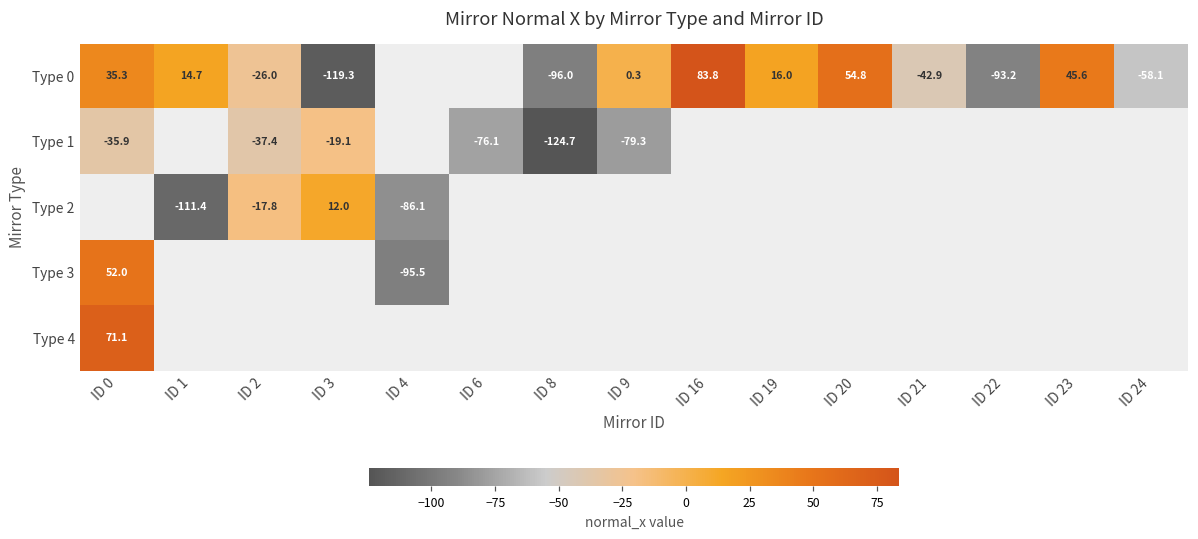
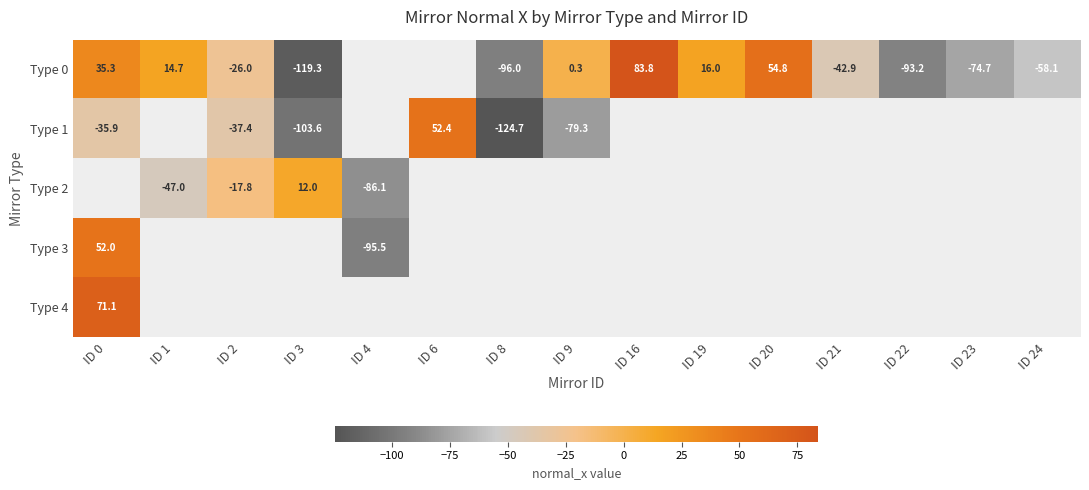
Type 0, ID 23: 45.6 -> -74.7
Type 1, ID 3: -19.1 -> -103.6
Type 1, ID 6: -76.1 -> 52.4
Type 2, ID 1: -111.4 -> -47.0
